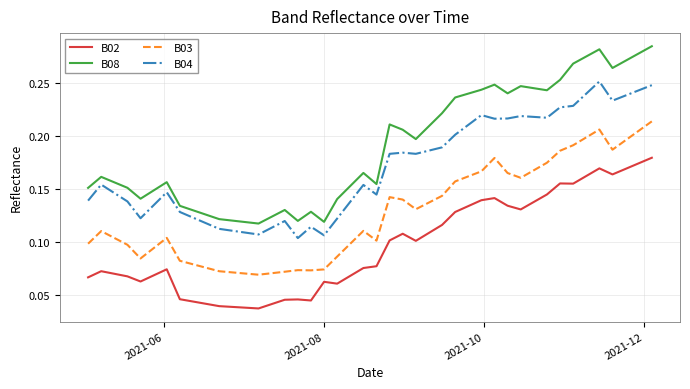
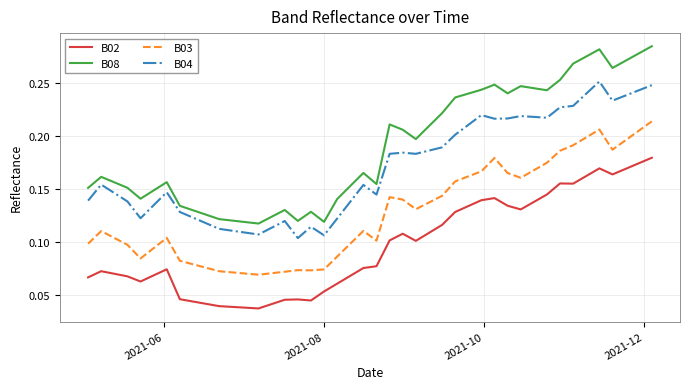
B02, 2021-08: 0.062 -> 0.053
